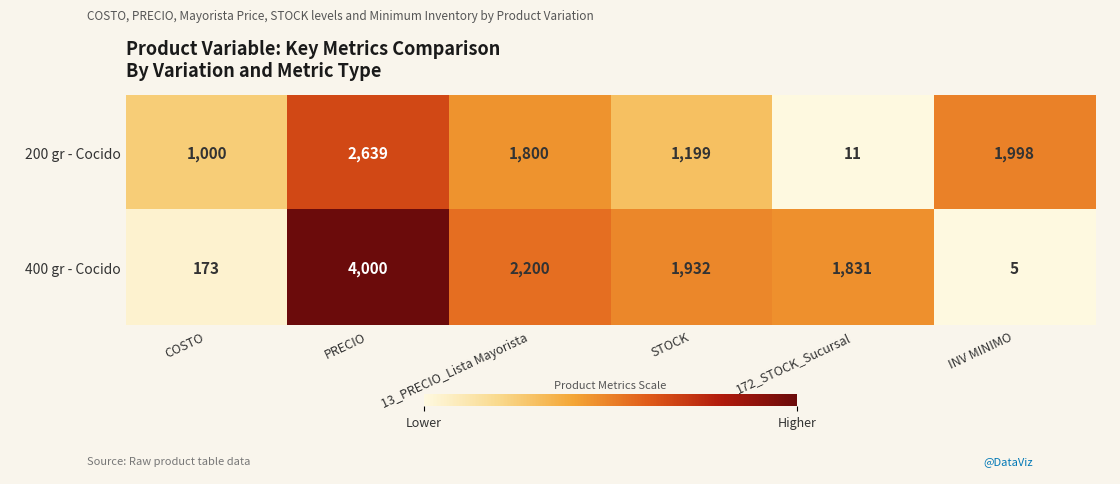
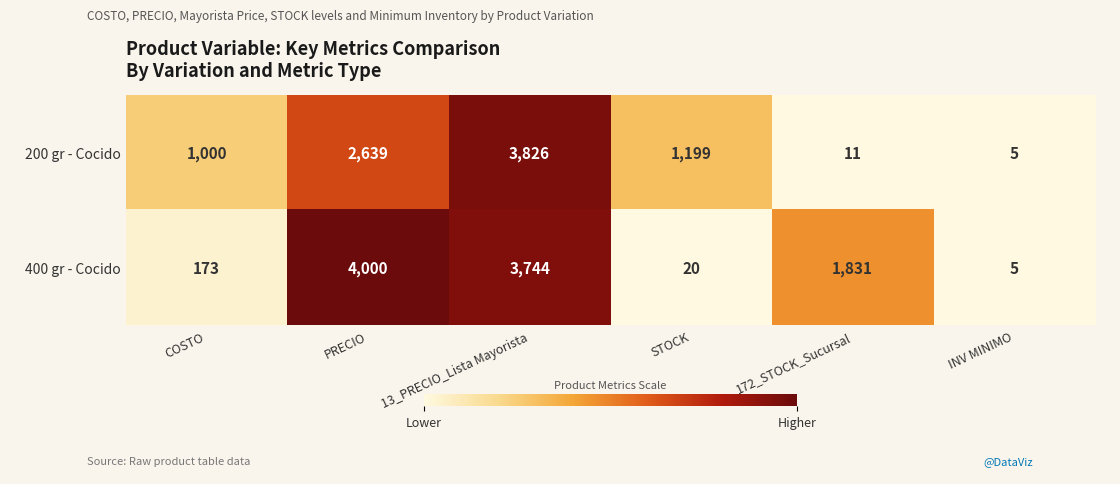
200 gr - Cocido, 13_PRECIO_Lista Mayorista: 1,800 -> 3,826
200 gr - Cocido, INV MINIMO: 1,998 -> 5
400 gr - Cocido, 13_PRECIO_Lista Mayorista: 2,200 -> 3,744
400 gr - Cocido, STOCK: 1,932 -> 20
